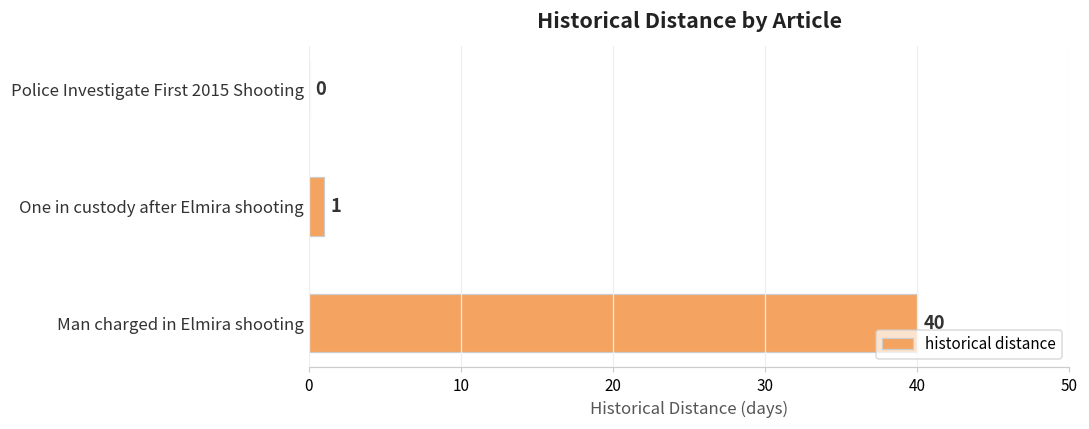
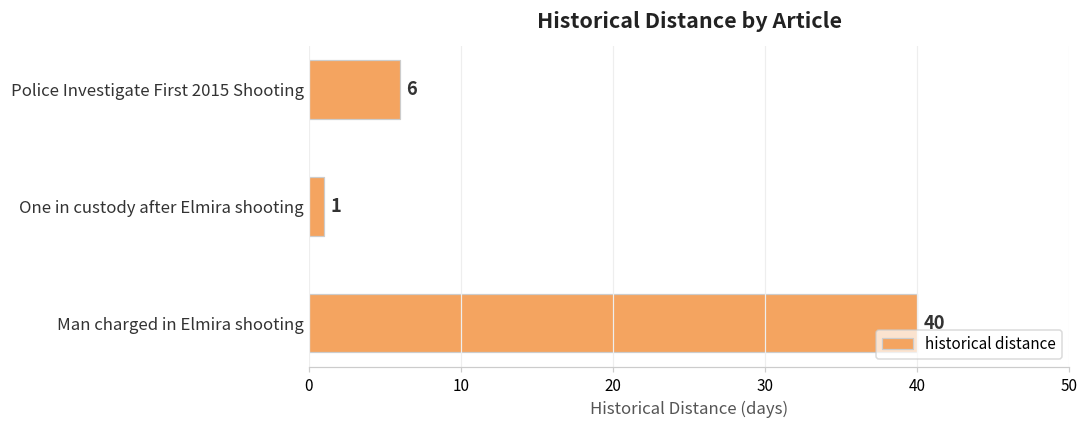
Police Investigate First 2015 Shooting: 0 -> 6
